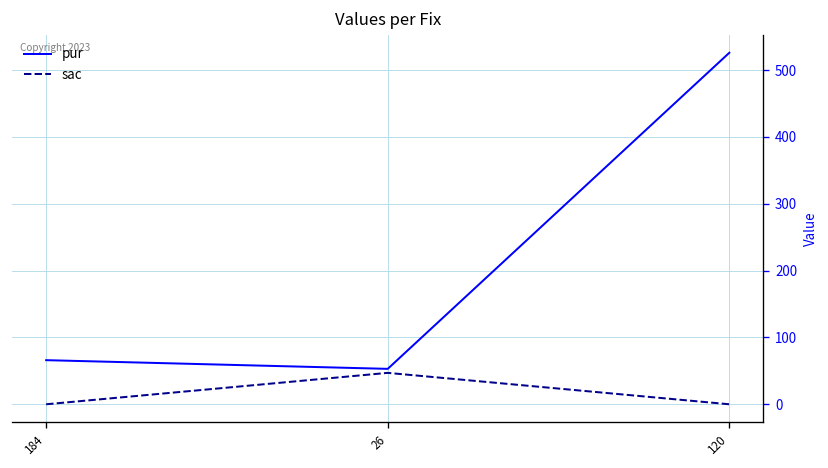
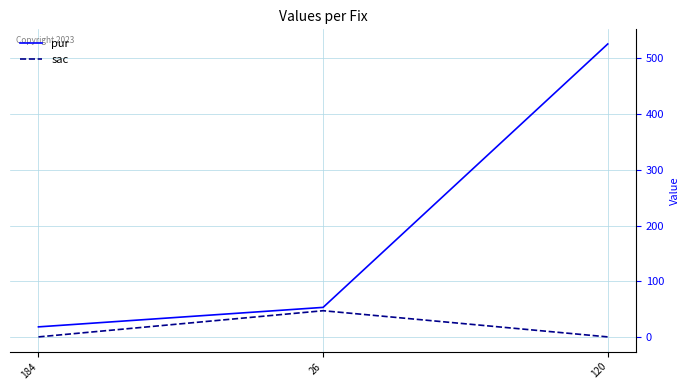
pur, 184: 70 -> 20
